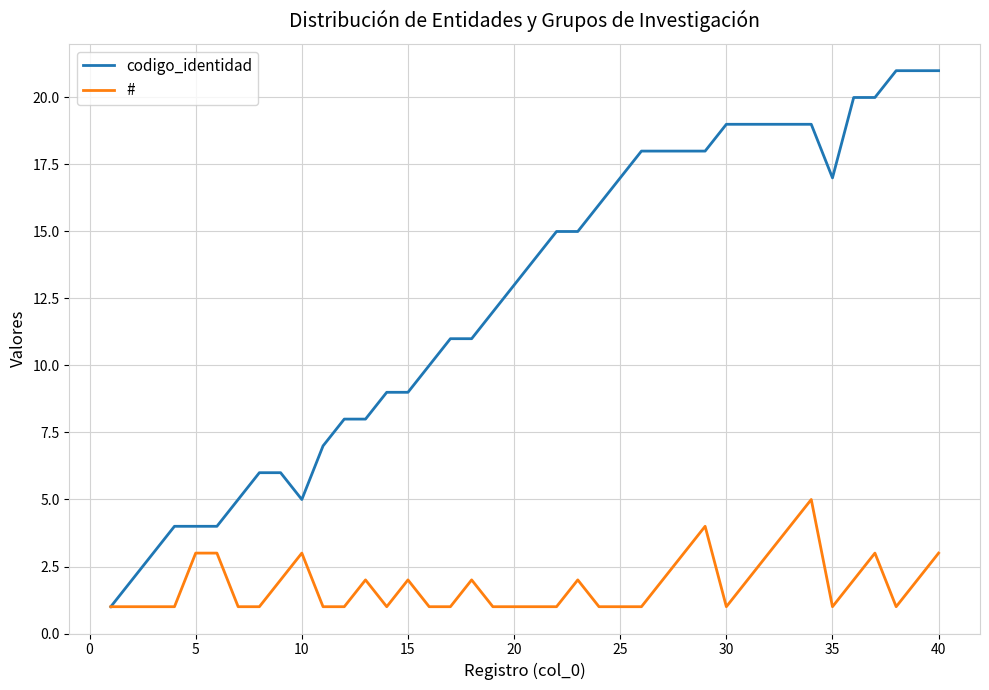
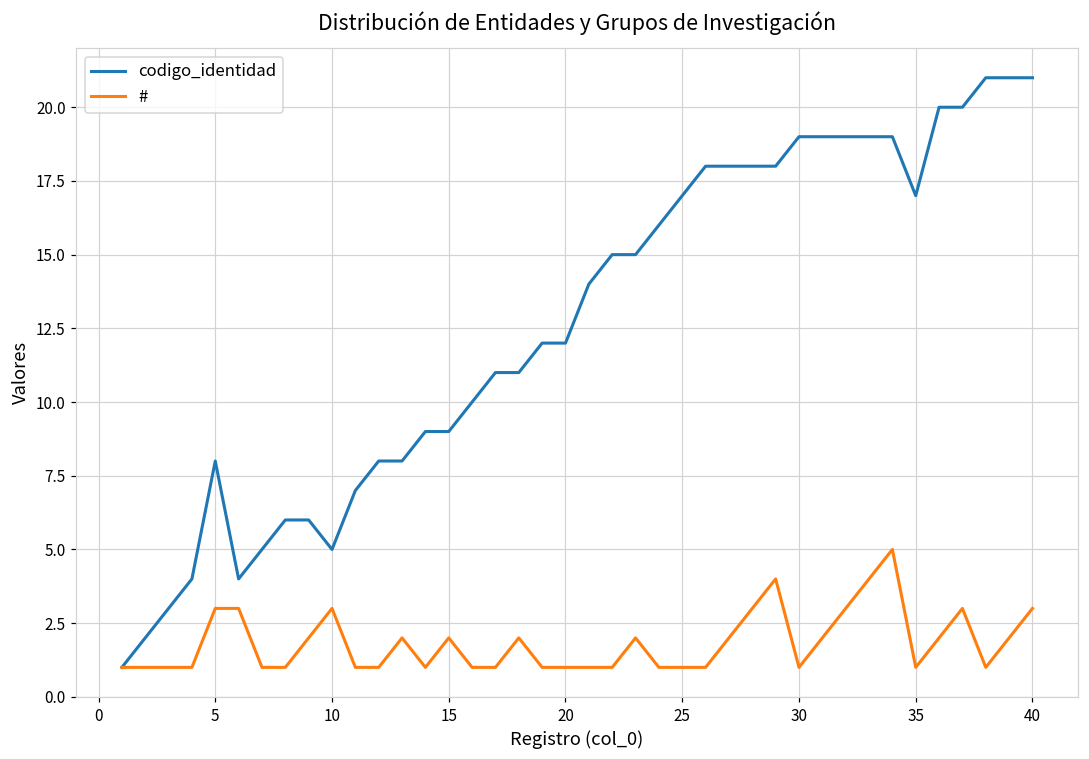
codigo_identidad, 5: 4 -> 8
codigo_identidad, 20: 13 -> 12
